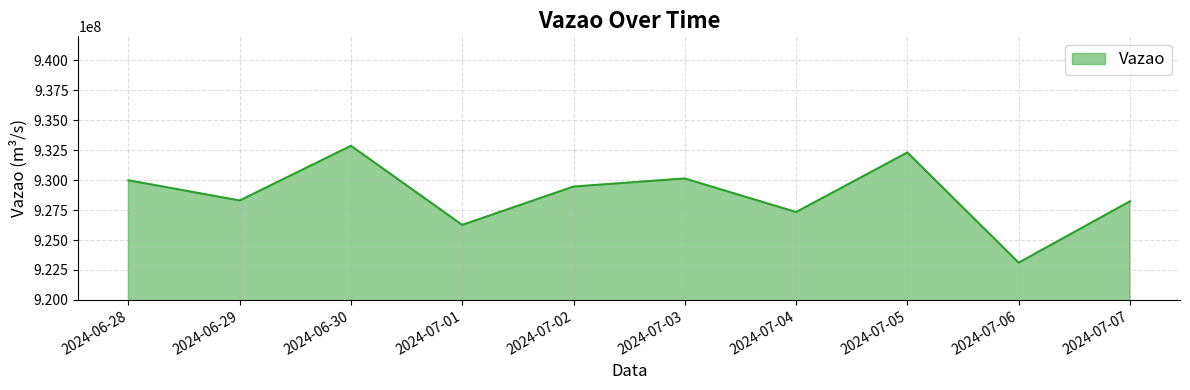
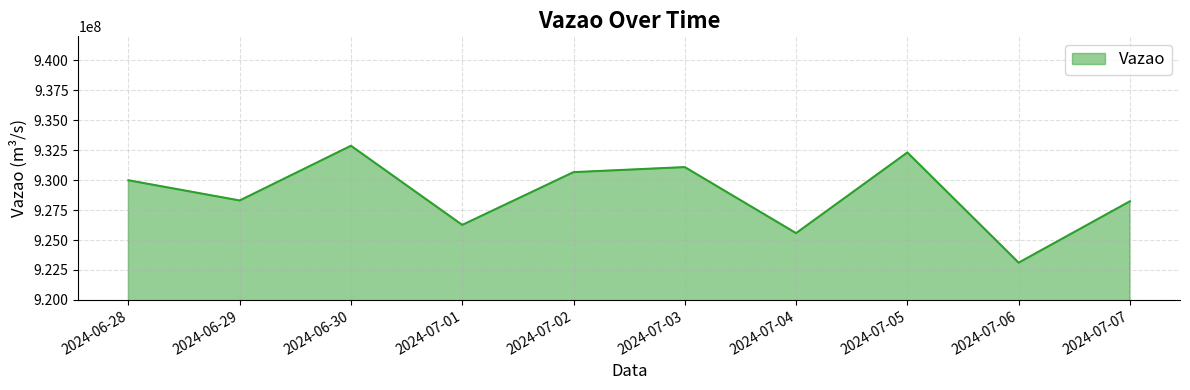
2024-07-02: 929500000 -> 930700000
2024-07-03: 930100000 -> 931100000
2024-07-04: 927300000 -> 925600000
